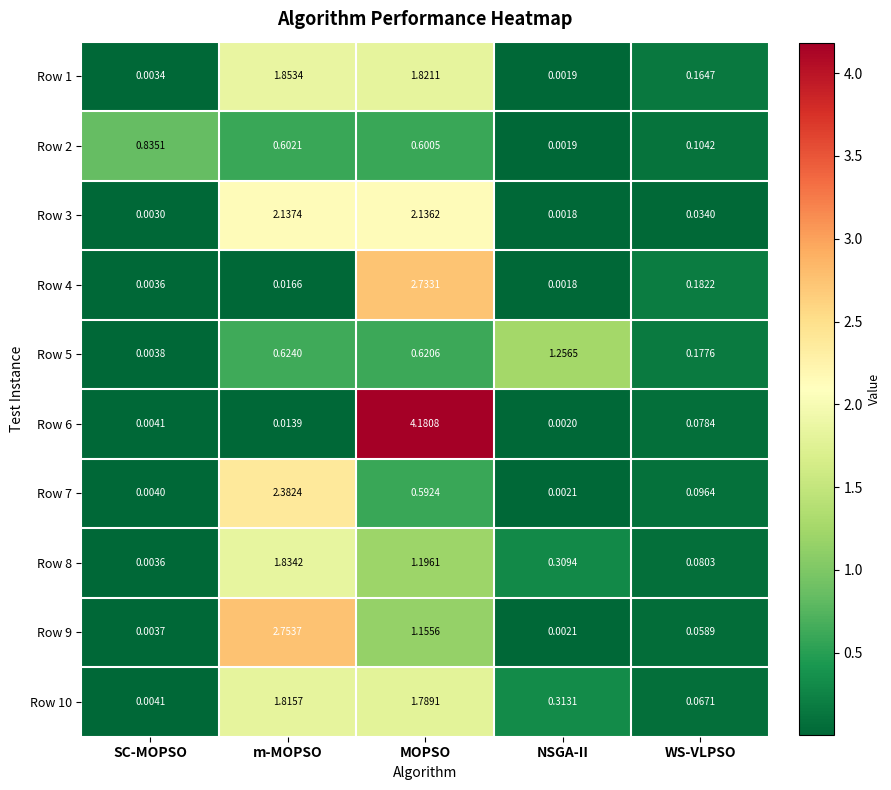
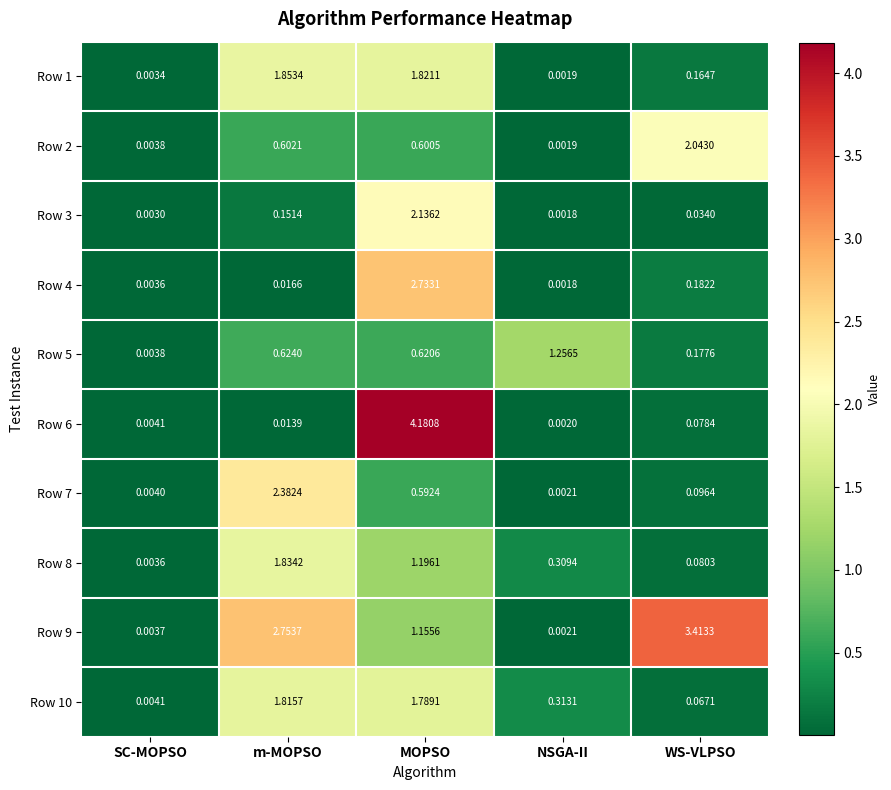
Row 2, SC-MOPSO: 0.8351 -> 0.0038
Row 2, WS-VLPSO: 0.1042 -> 2.0430
Row 3, m-MOPSO: 2.1374 -> 0.1514
Row 9, WS-VLPSO: 0.0589 -> 3.4133
